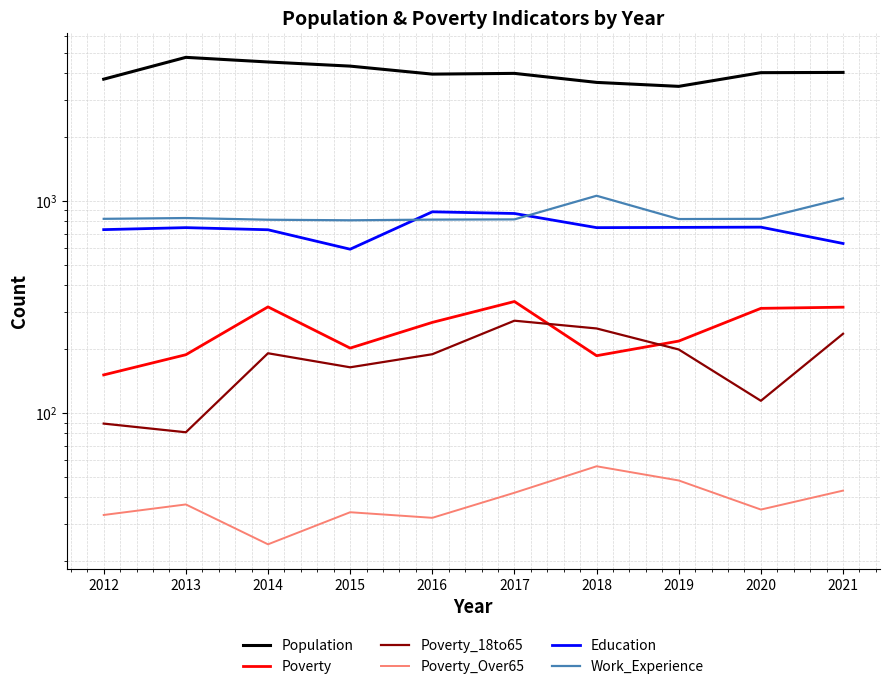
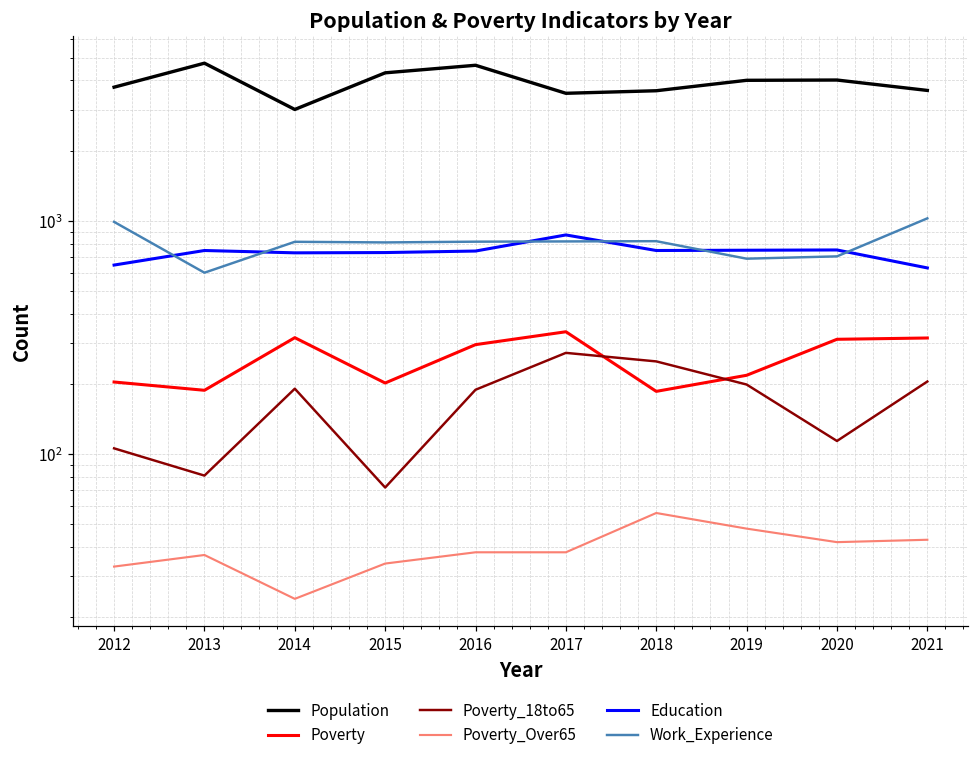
Poverty, 2012: 150 -> 200
Poverty_18to65, 2012: 89 -> 110
Education, 2012: 730 -> 650
Work_Experience, 2012: 820 -> 1000
Work_Experience, 2013: 830 -> 600
Population, 2014: 4500 -> 3000
Poverty_18to65, 2015: 160 -> 72
Education, 2015: 590 -> 730
Population, 2016: 4000 -> 4600
Poverty, 2016: 270 -> 300
Poverty_Over65, 2016: 32 -> 38
Education, 2016: 890 -> 740
Population, 2017: 4000 -> 3500
Poverty_Over65, 2017: 42 -> 38
Work_Experience, 2018: 1100 -> 820
Population, 2019: 3500 -> 4000
Work_Experience, 2019: 820 -> 690
Poverty_Over65, 2020: 35 -> 42
Work_Experience, 2020: 820 -> 710
Population, 2021: 4000 -> 3600
Poverty_18to65, 2021: 240 -> 210
